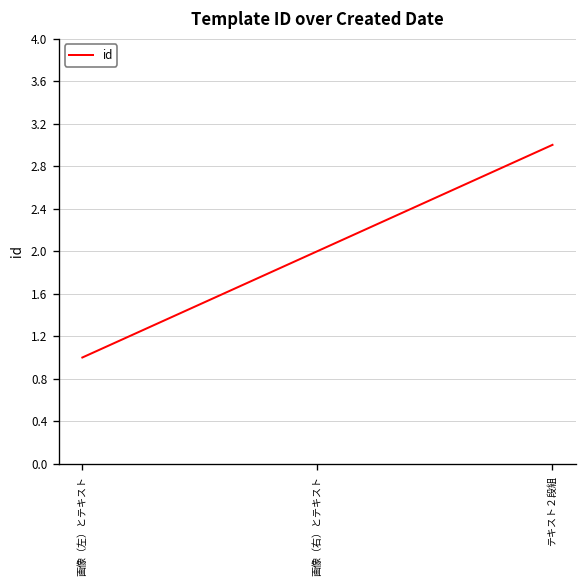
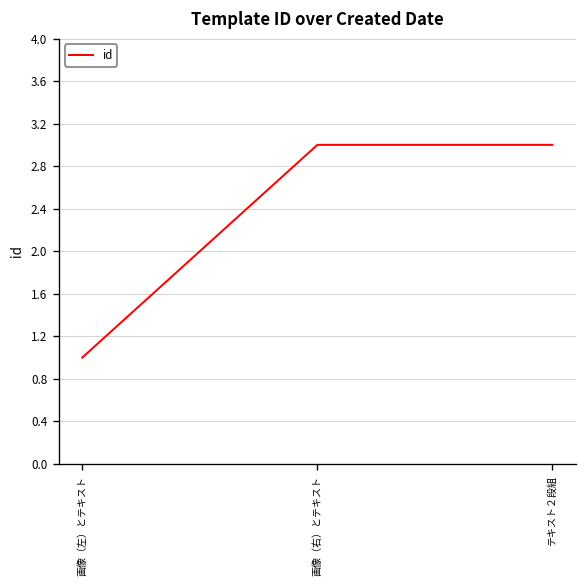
画像（右）とテキスト: 2 -> 3
